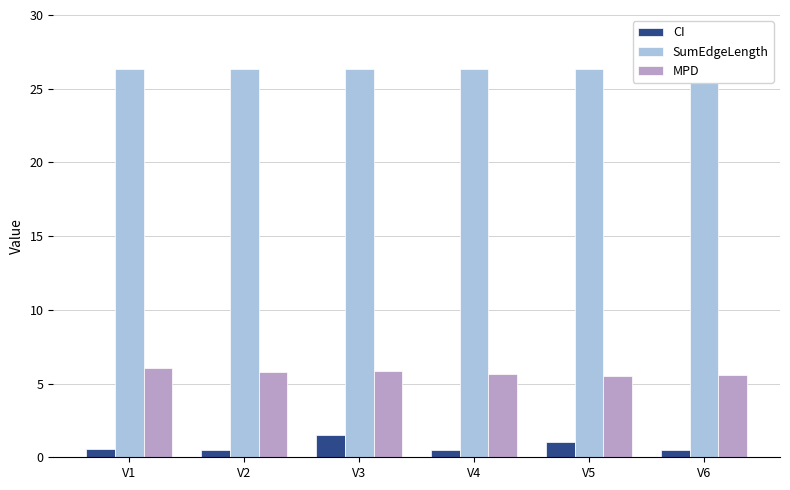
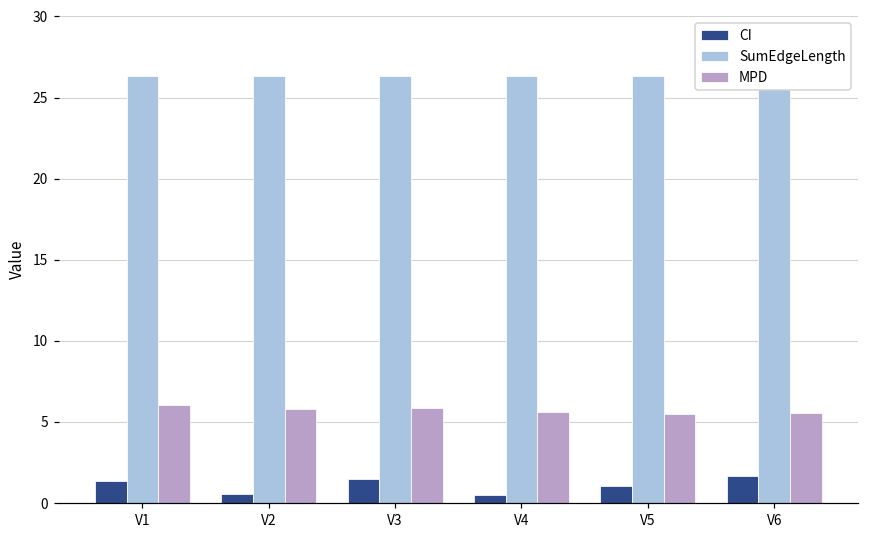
CI, V1: 0.6 -> 1.3
CI, V6: 0.5 -> 1.7
